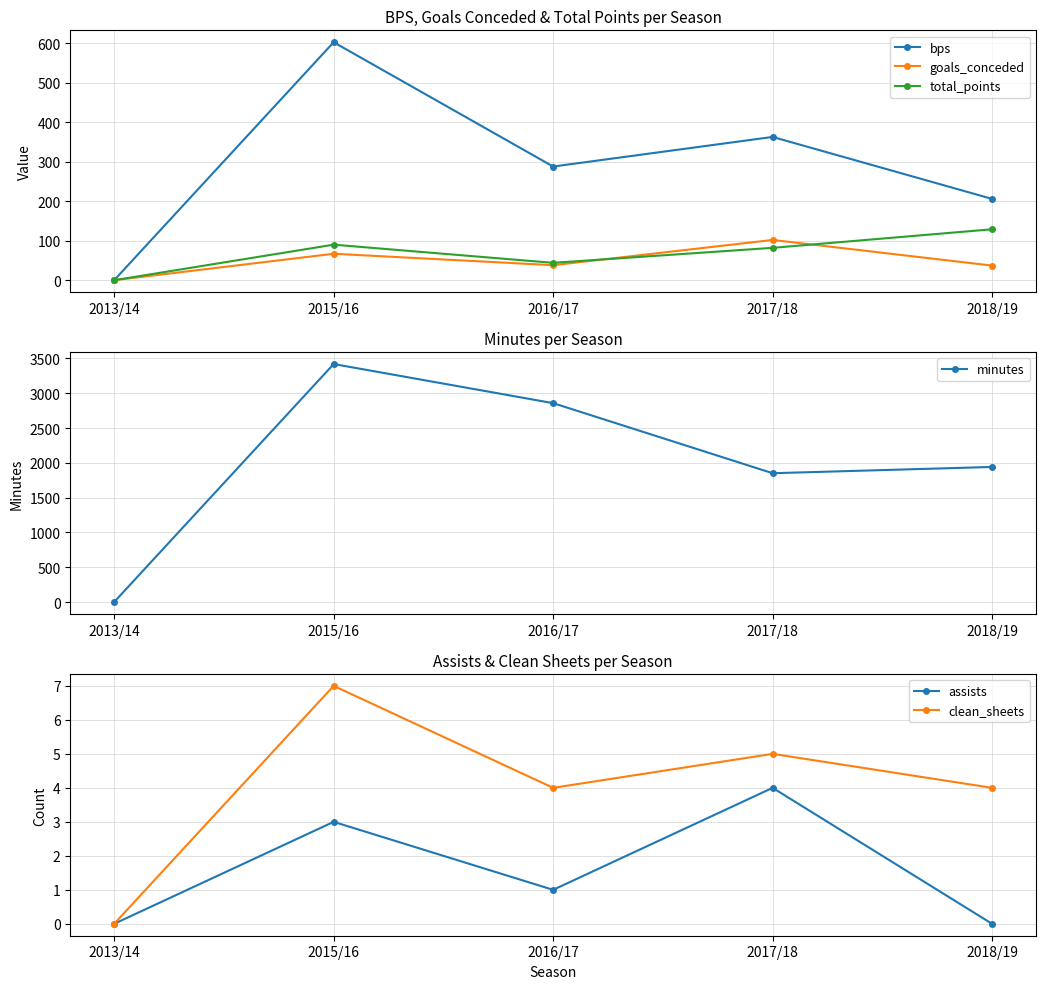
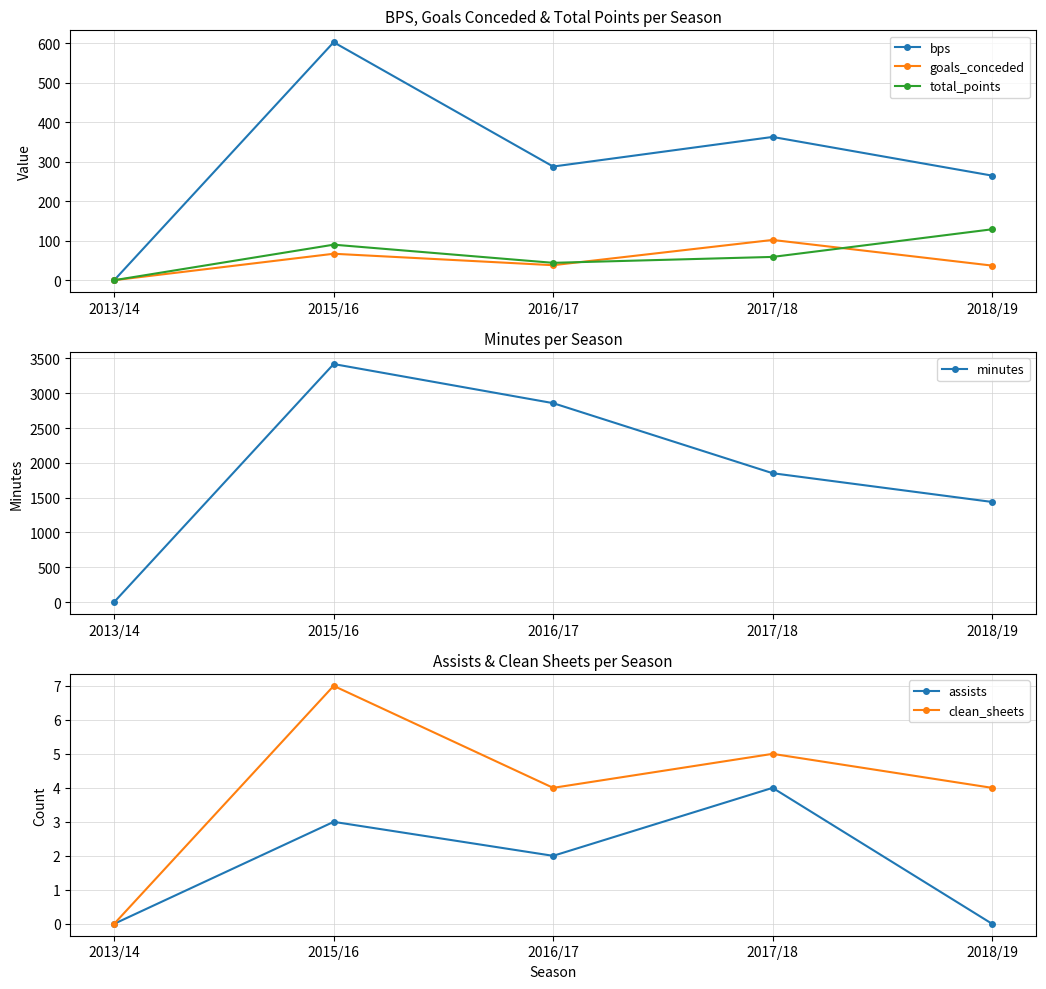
BPS, Goals Conceded & Total Points per Season, total_points, 2017/18: 80 -> 60
BPS, Goals Conceded & Total Points per Season, bps, 2018/19: 210 -> 270
Minutes per Season, 2018/19: 1900 -> 1400
Assists & Clean Sheets per Season, assists, 2016/17: 1 -> 2
